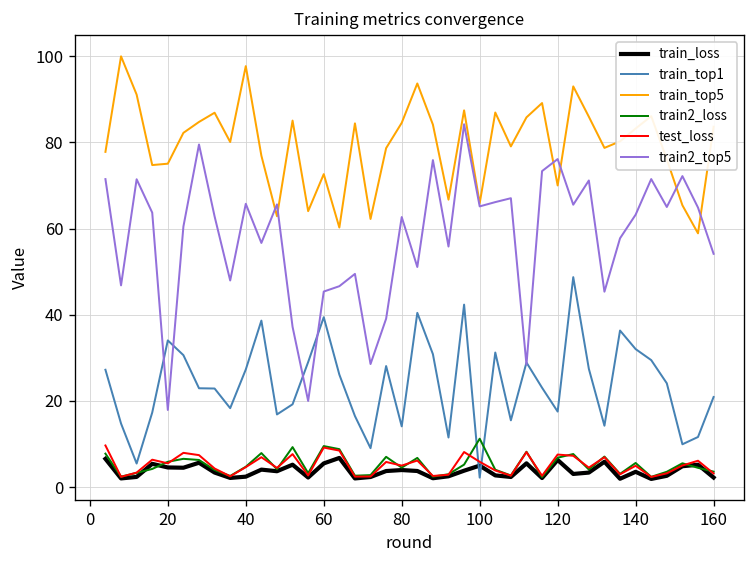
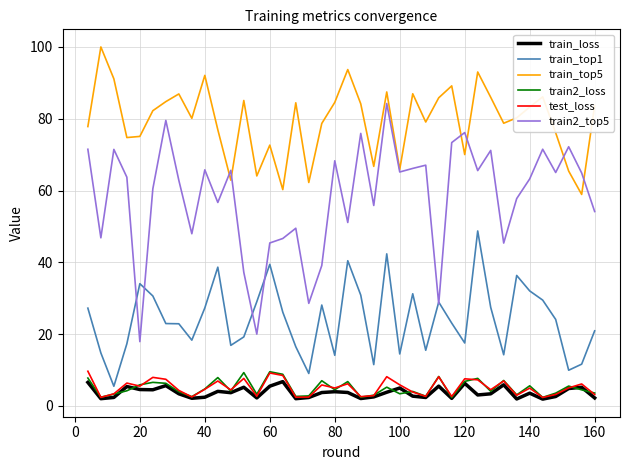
train_top5, 40: 98 -> 92
train2_top5, 80: 63 -> 68
train_top1, 100: 2 -> 14
train2_loss, 100: 11 -> 3
